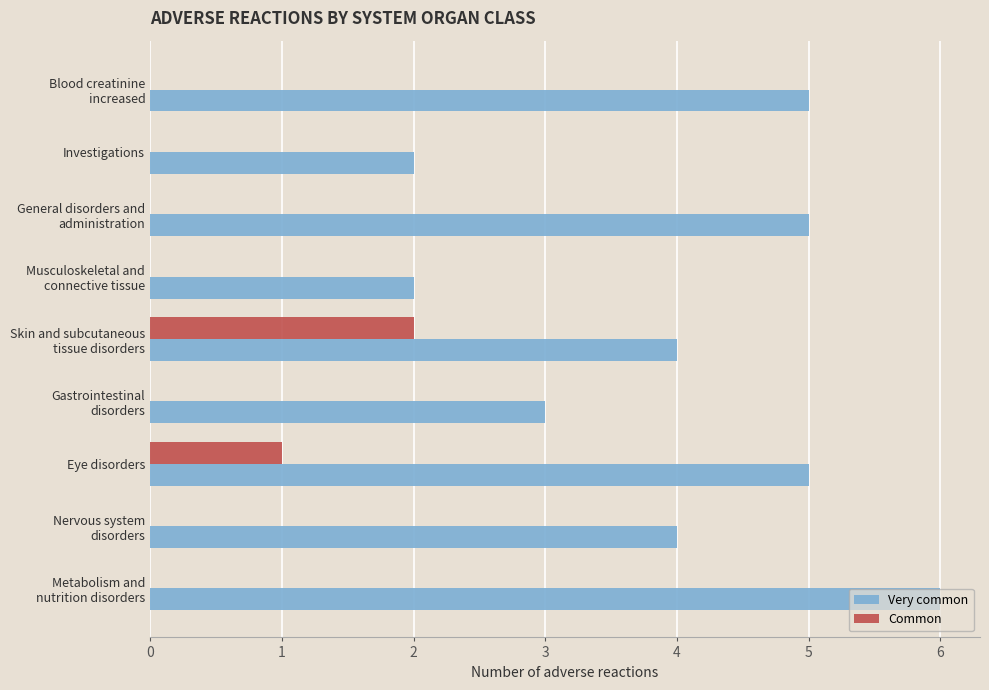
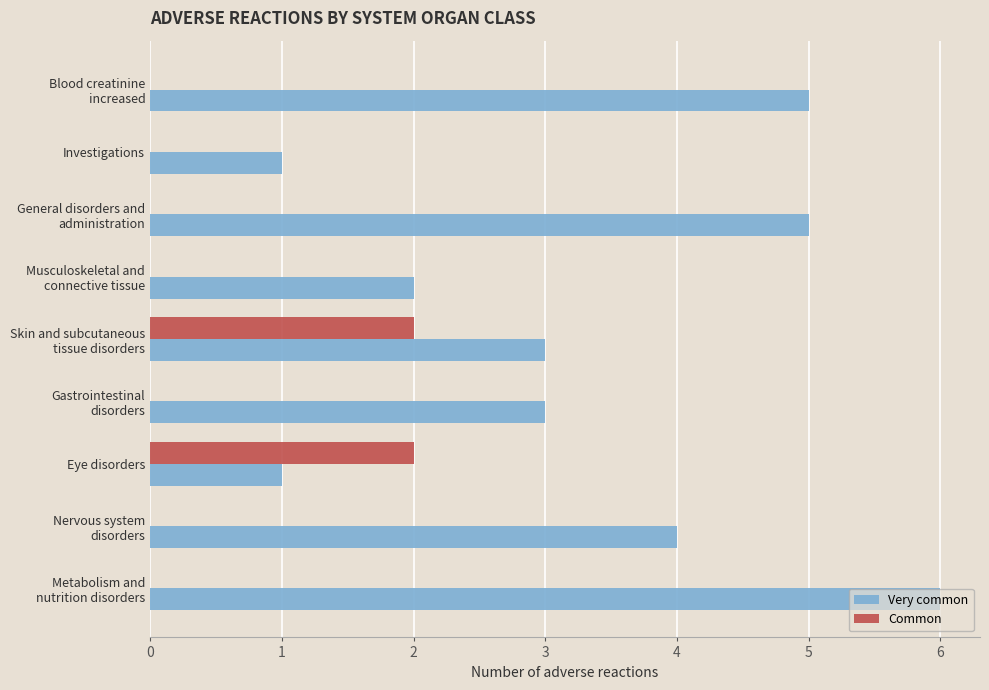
Very common, Investigations: 2 -> 1
Very common, Skin and subcutaneous tissue disorders: 4 -> 3
Common, Eye disorders: 1 -> 2
Very common, Eye disorders: 5 -> 1
